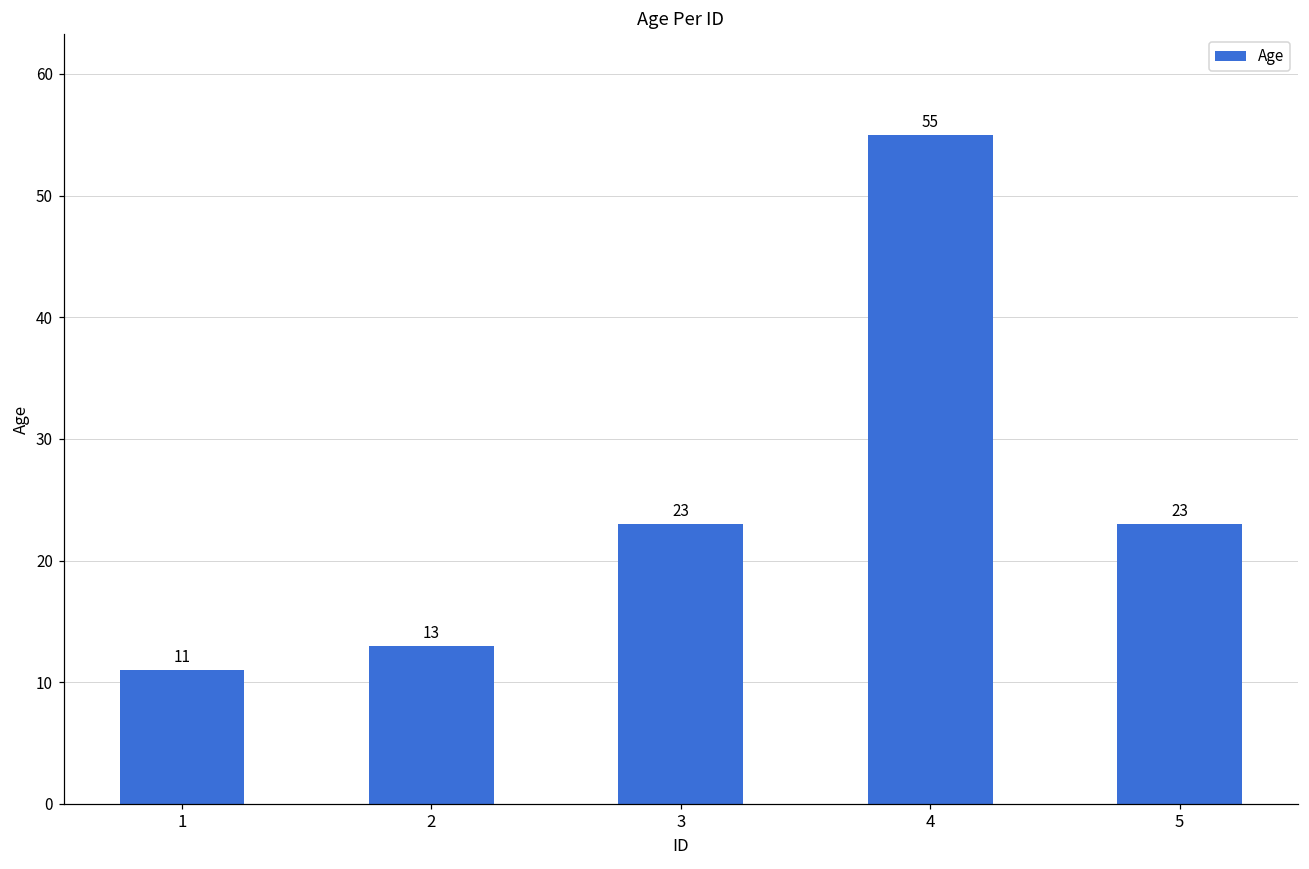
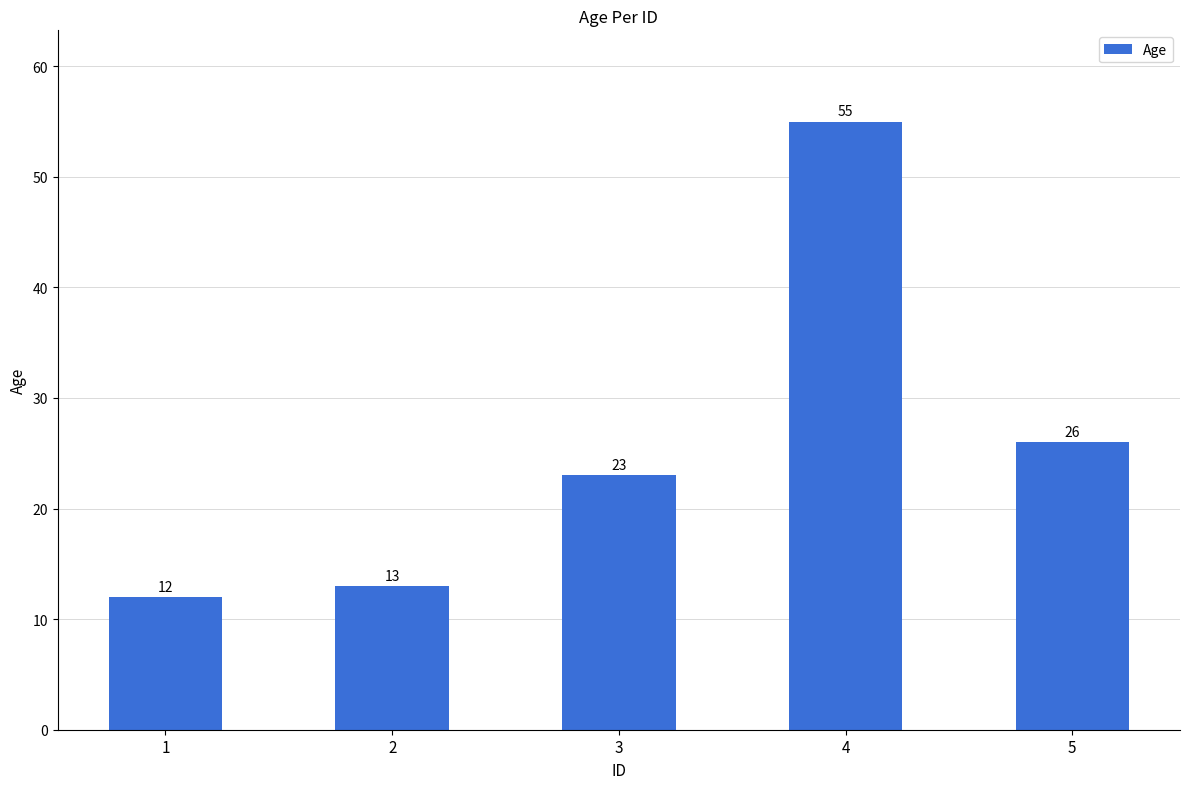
1: 11 -> 12
5: 23 -> 26
